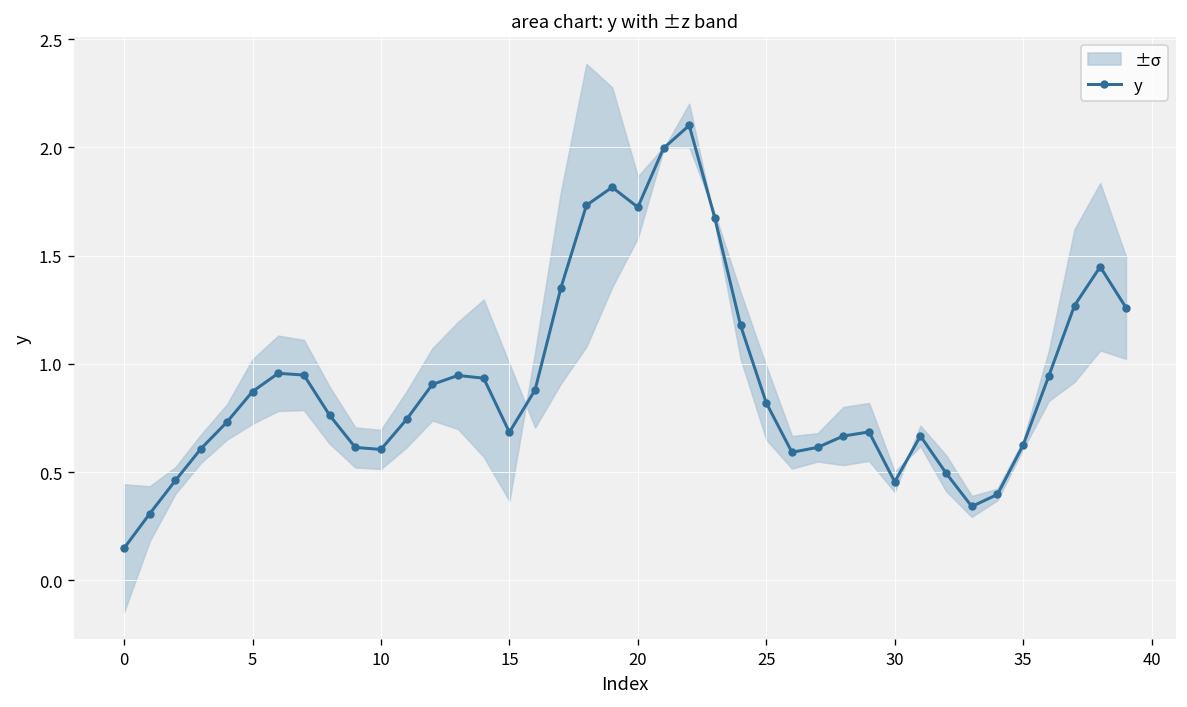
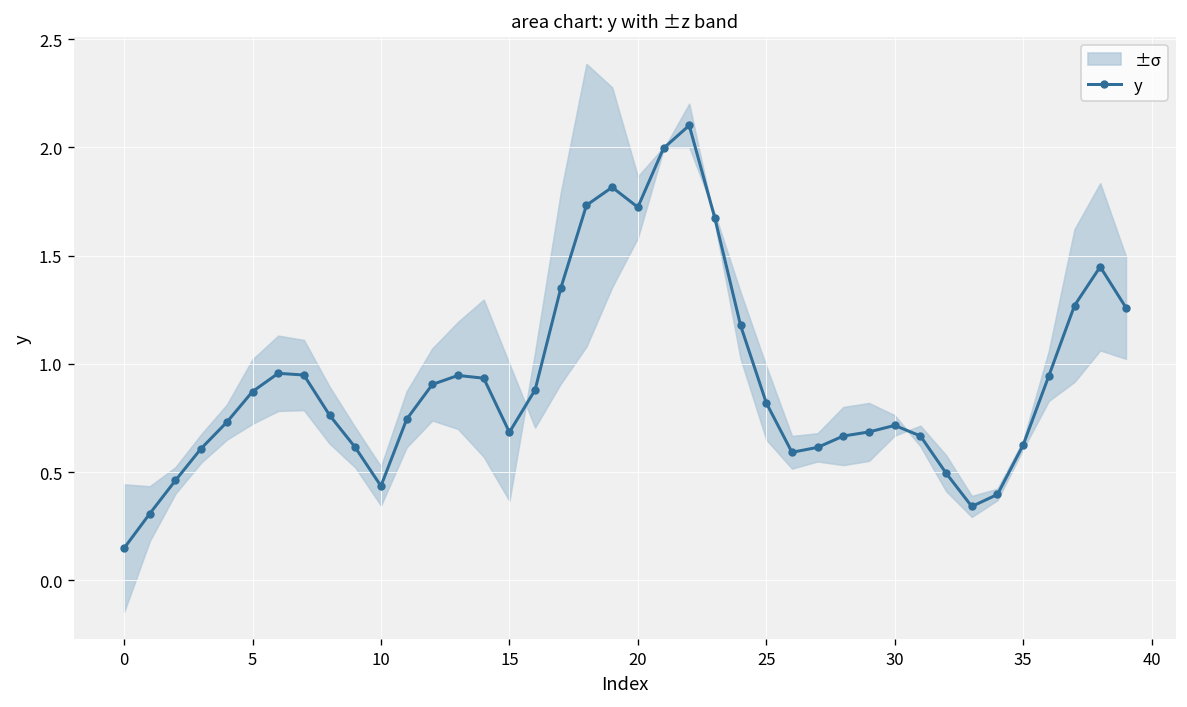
y, 10: 0.61 -> 0.44
y, 30: 0.46 -> 0.72
